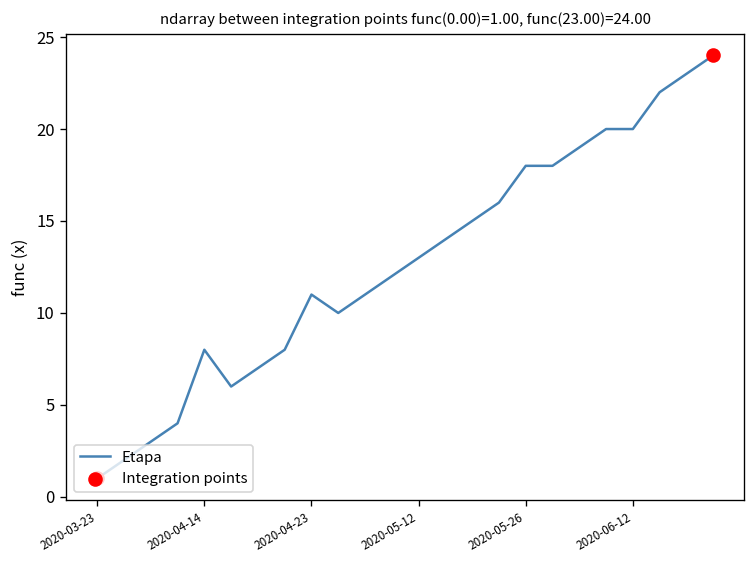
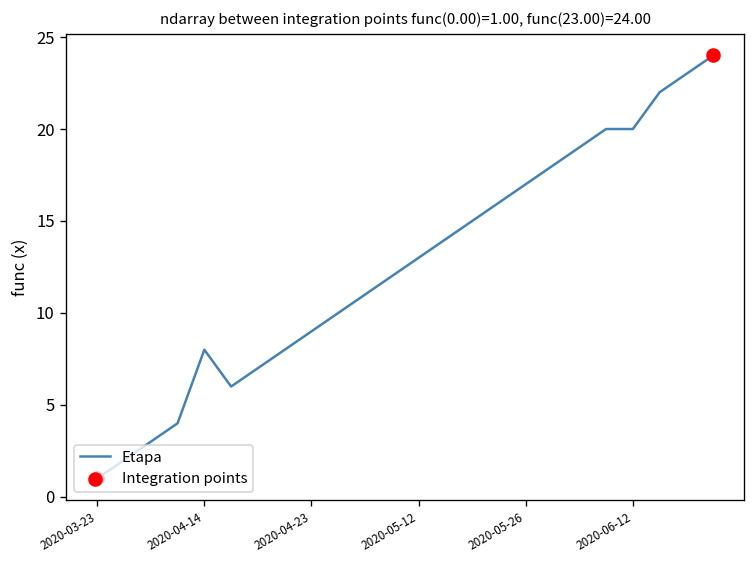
Etapa, 2020-04-23: 11 -> 9
Etapa, 2020-05-26: 18 -> 17
